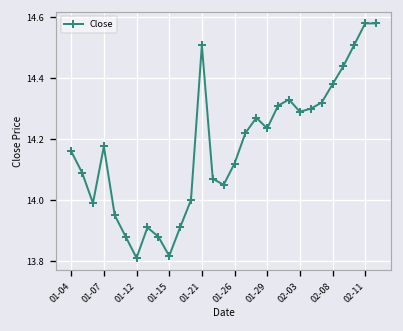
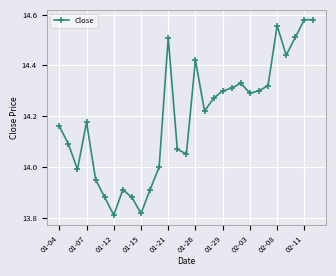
01-26: 14.12 -> 14.42
01-29: 14.24 -> 14.30
02-08: 14.38 -> 14.56
